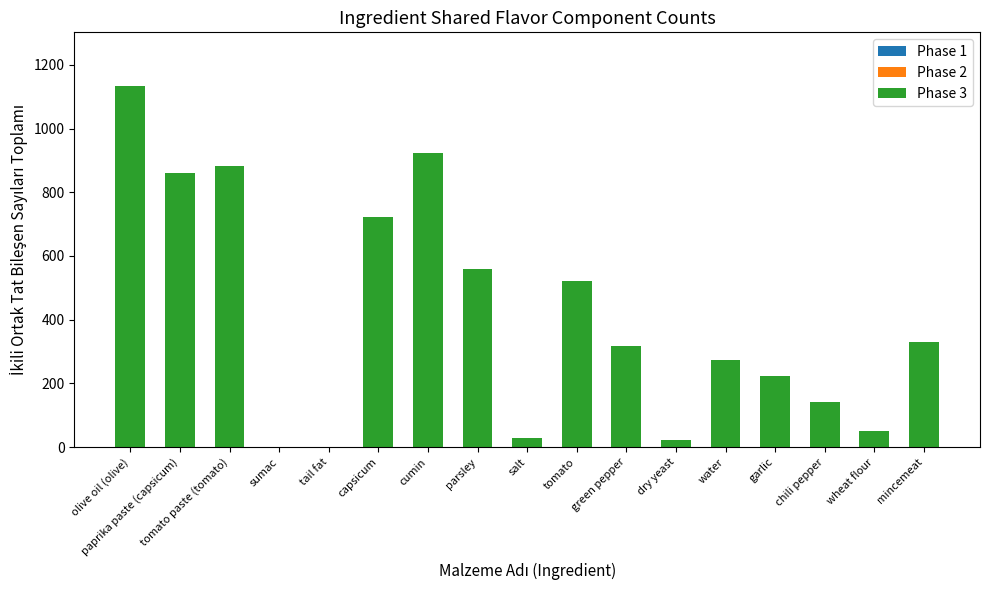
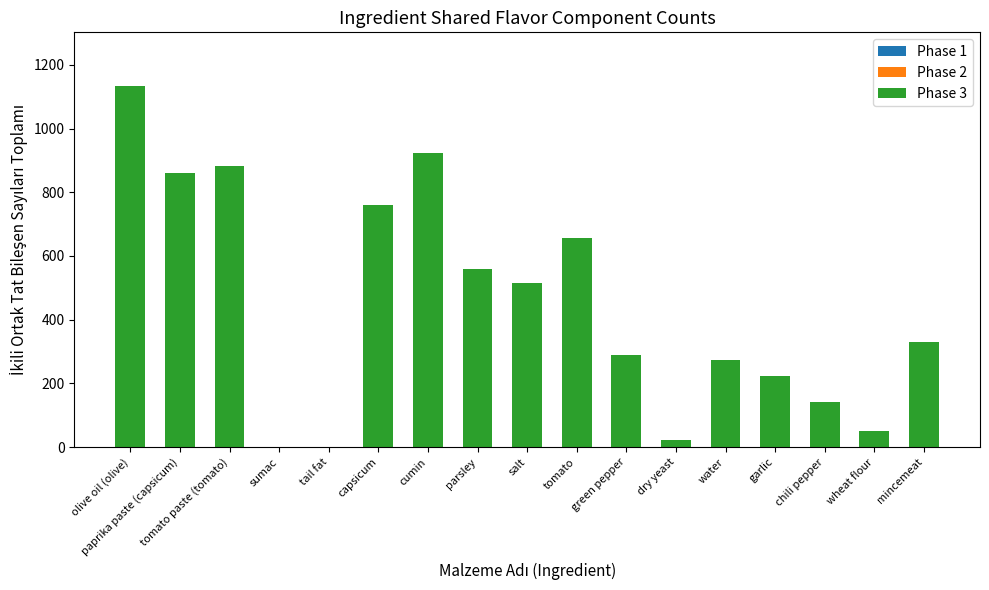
Phase 3, capsicum: 720 -> 760
Phase 3, salt: 30 -> 510
Phase 3, tomato: 520 -> 660
Phase 3, green pepper: 320 -> 290
